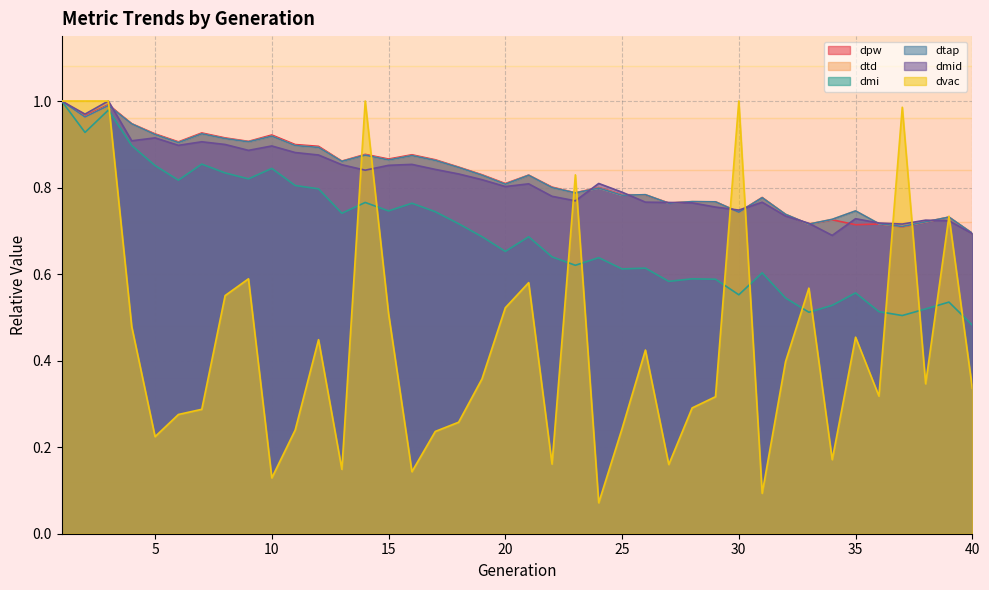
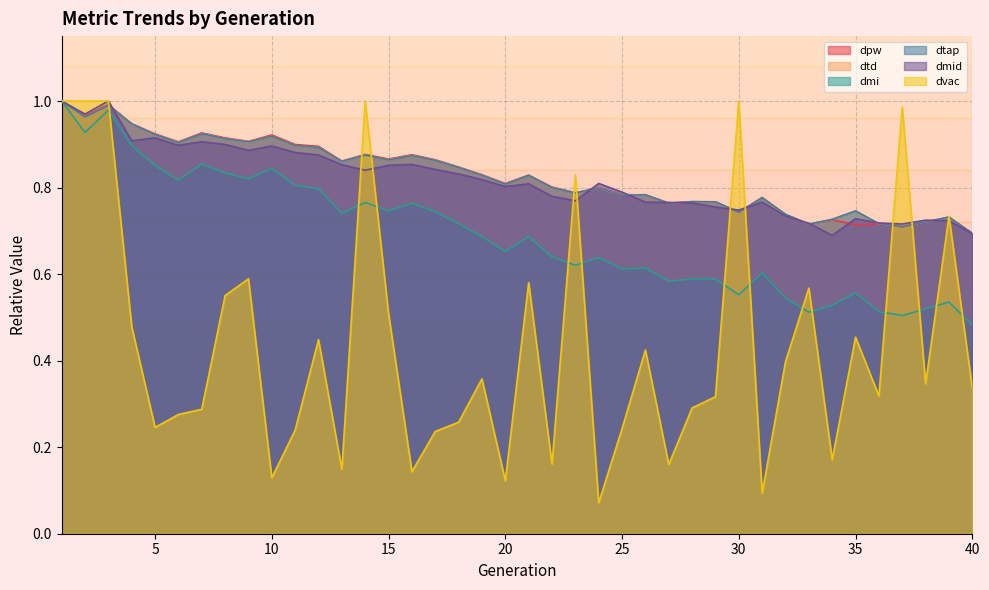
dvac, 5: 0.22 -> 0.25
dvac, 20: 0.52 -> 0.12
